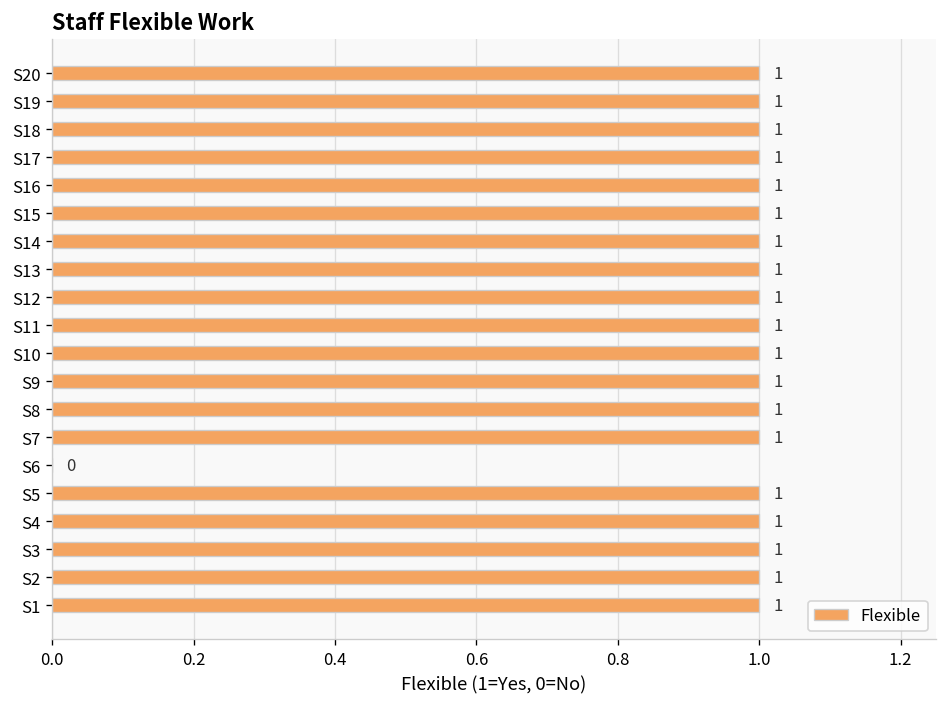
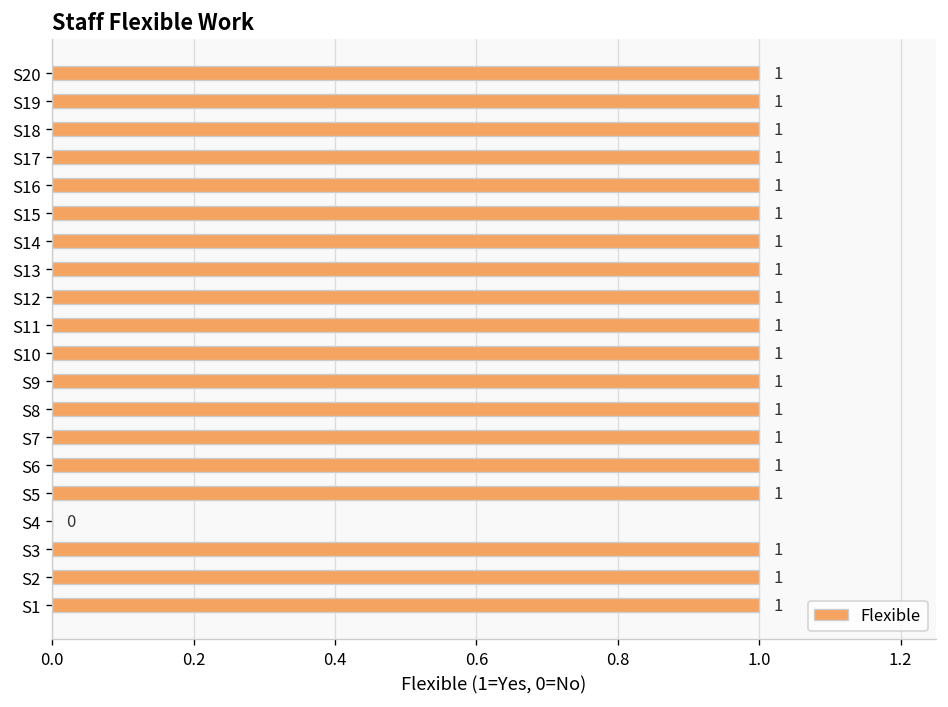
S6: 0 -> 1
S4: 1 -> 0
